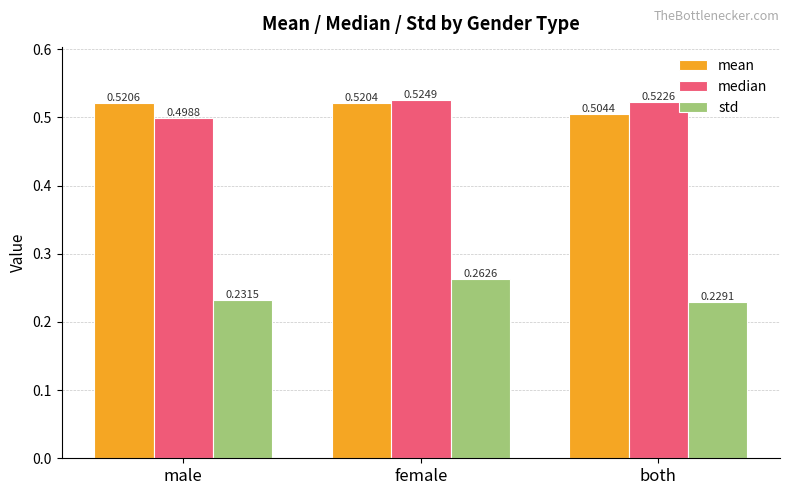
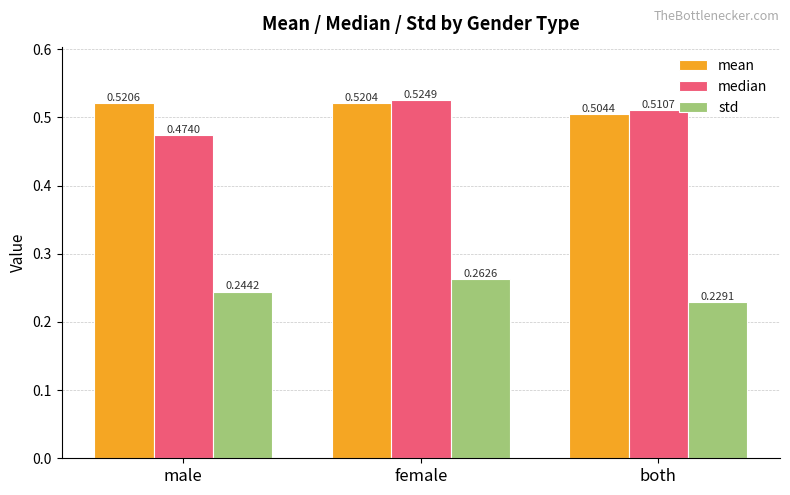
median, male: 0.4988 -> 0.4740
std, male: 0.2315 -> 0.2442
median, both: 0.5226 -> 0.5107
